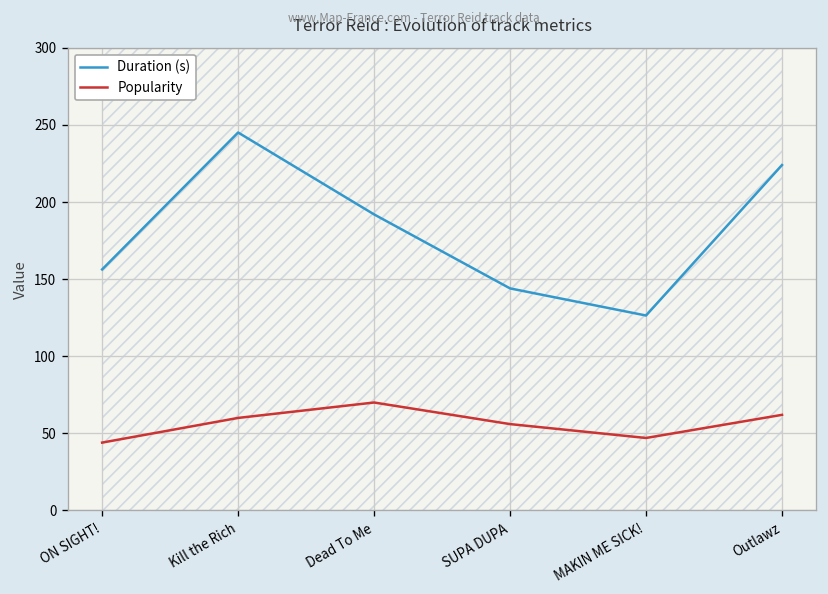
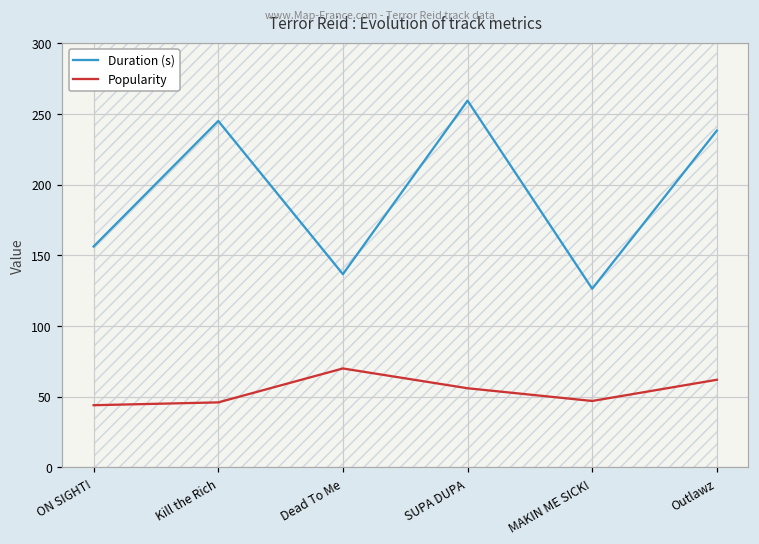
Popularity, Kill the Rich: 60 -> 46
Duration (s), Dead To Me: 192 -> 137
Duration (s), SUPA DUPA: 144 -> 260
Duration (s), Outlawz: 224 -> 238
